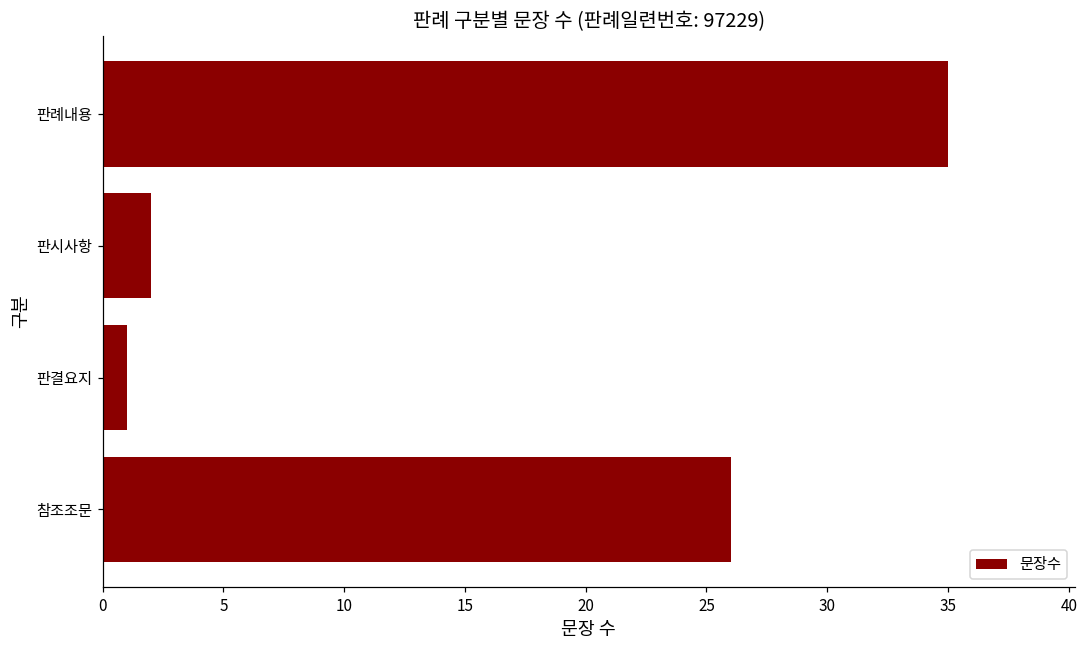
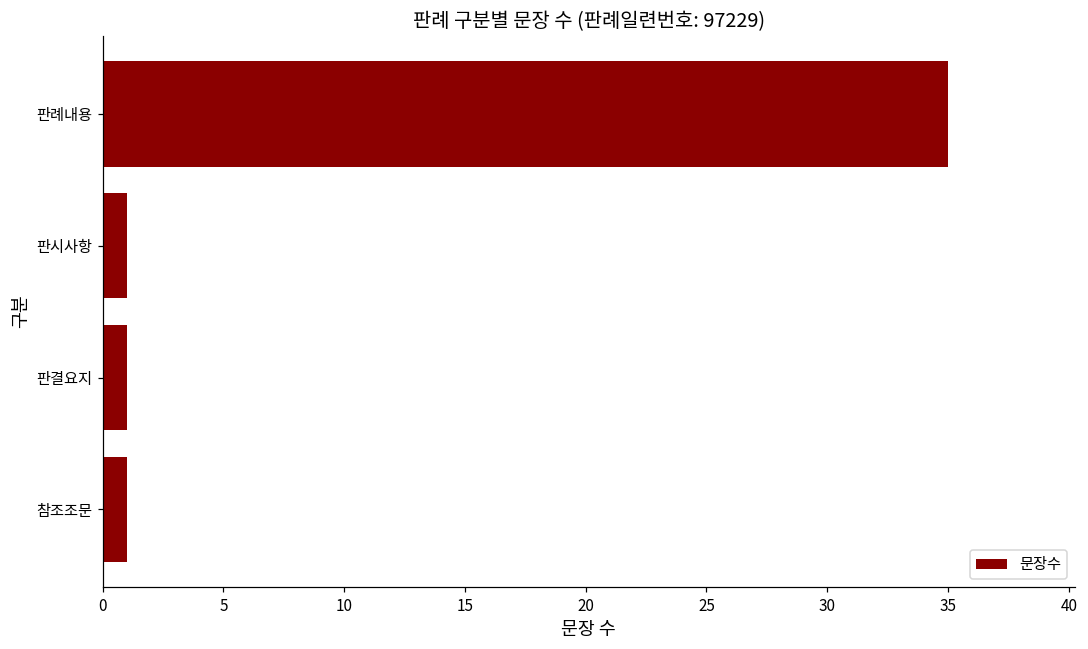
판시사항: 2 -> 1
참조조문: 26 -> 1
